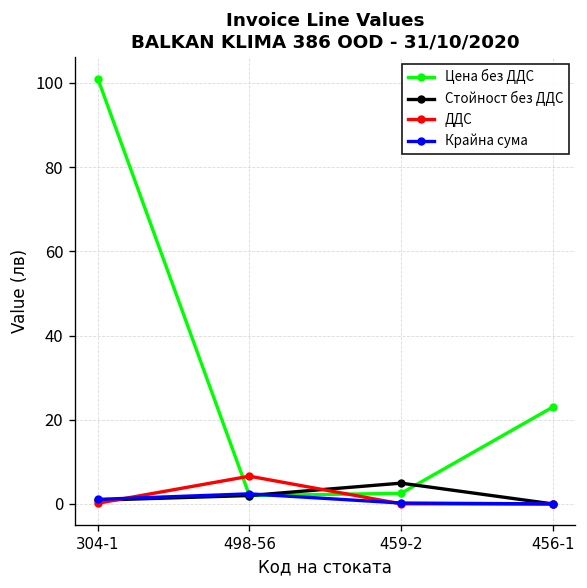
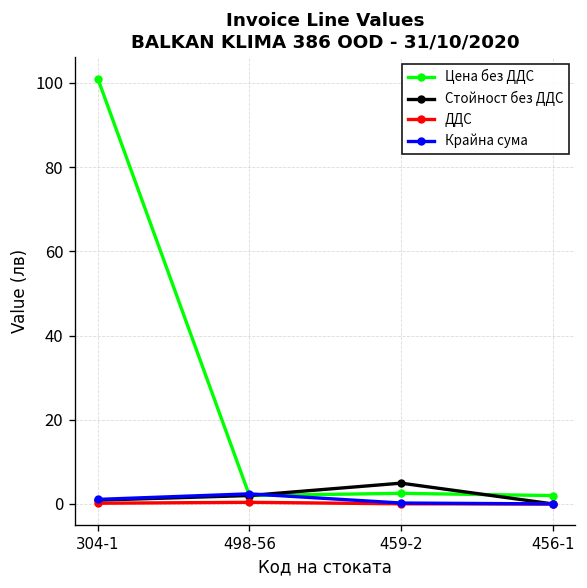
ДДС, 498-56: 7 -> 0
Цена без ДДС, 456-1: 23 -> 2
